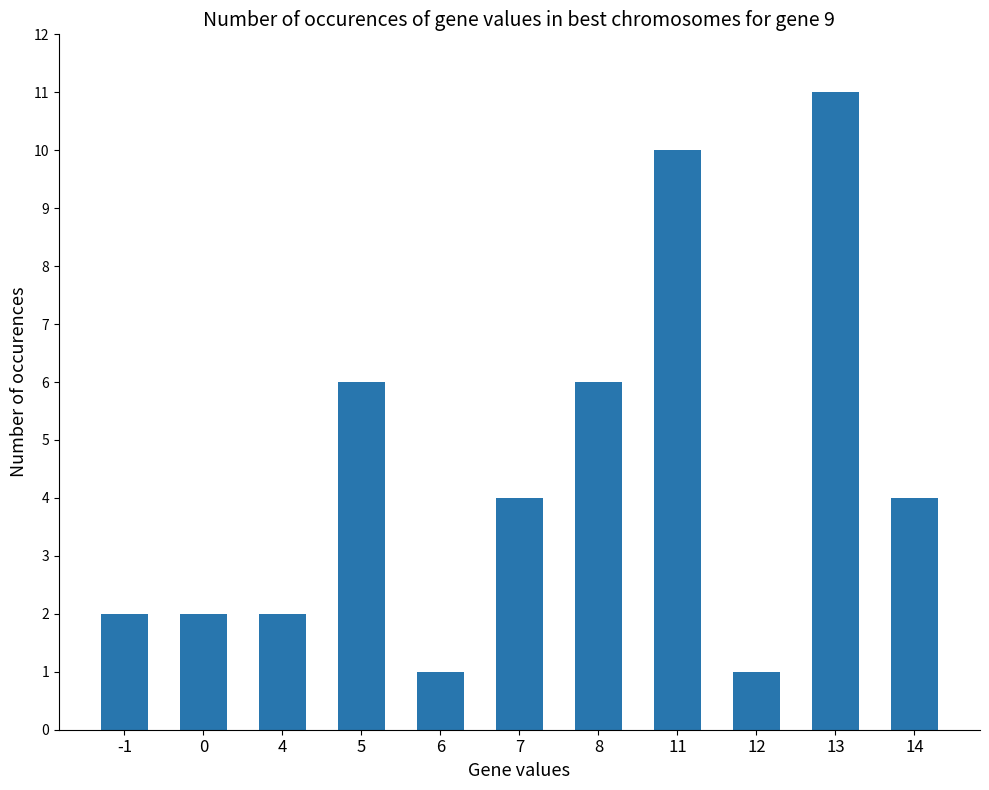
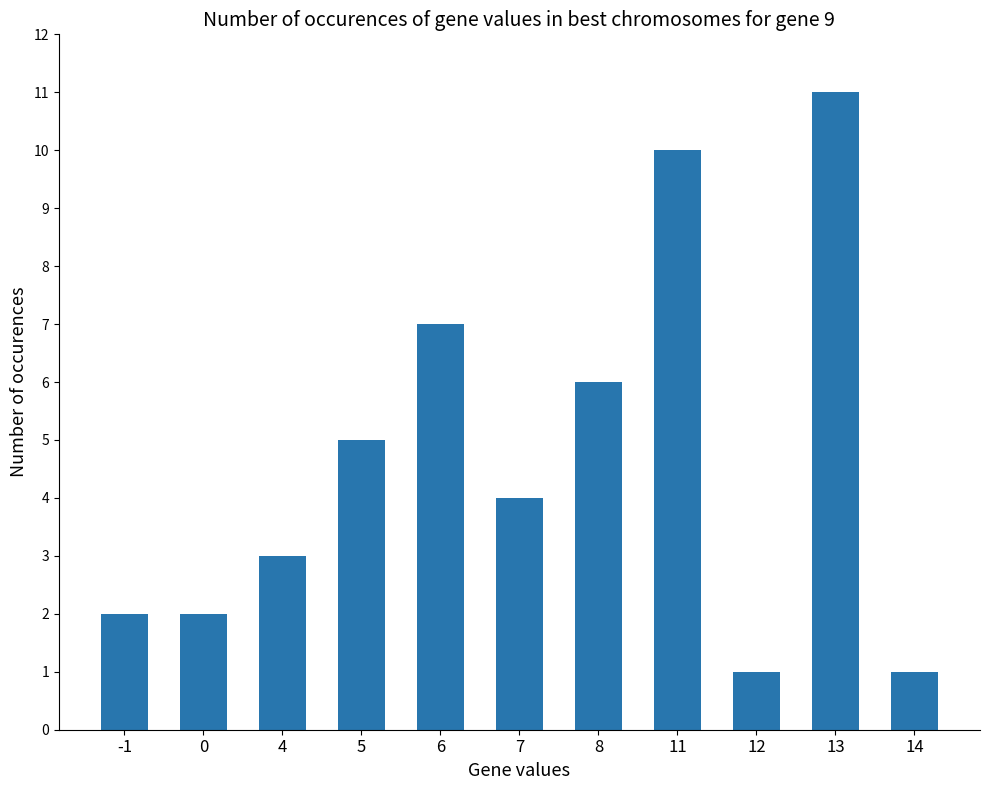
4: 2 -> 3
5: 6 -> 5
6: 1 -> 7
14: 4 -> 1
